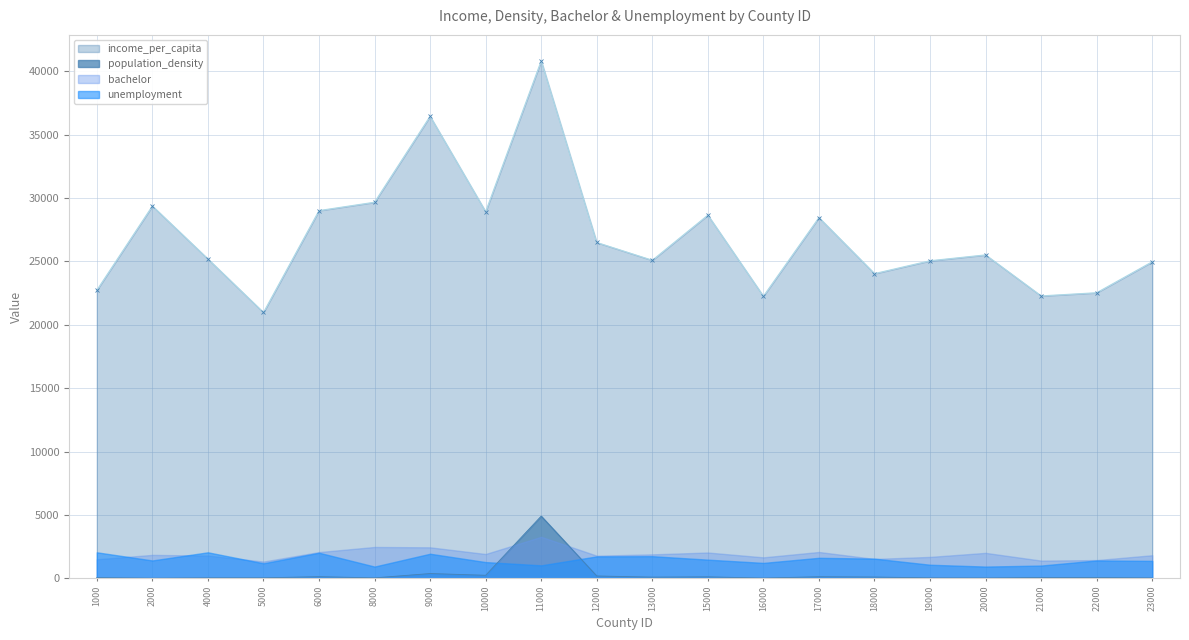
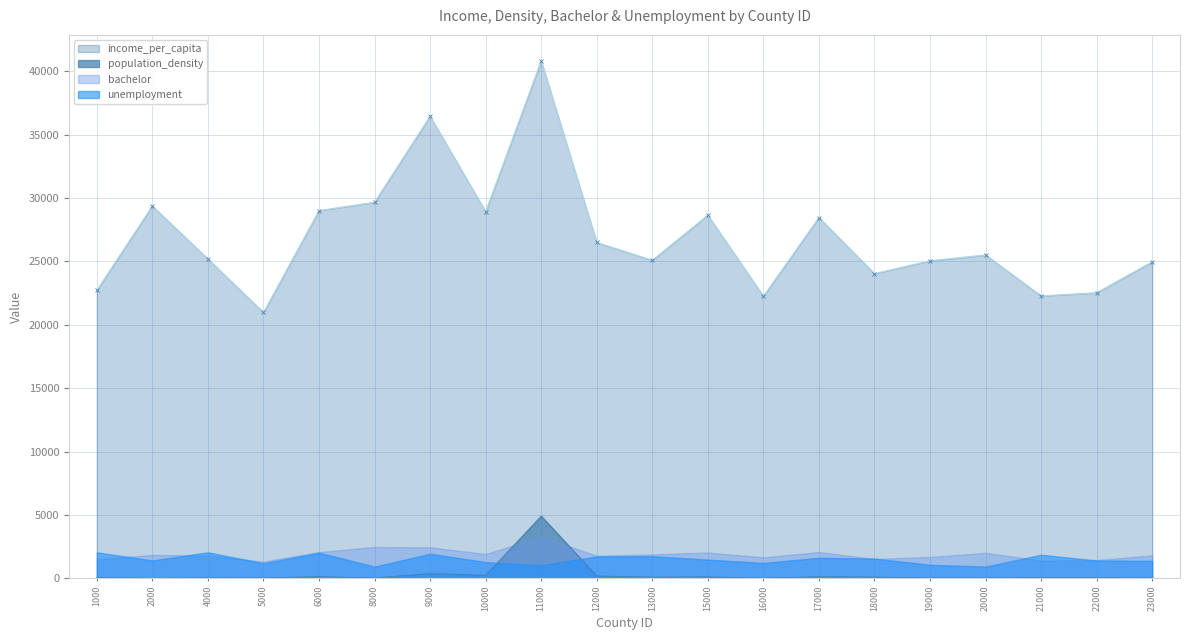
unemployment, 21000: 1000 -> 1800
